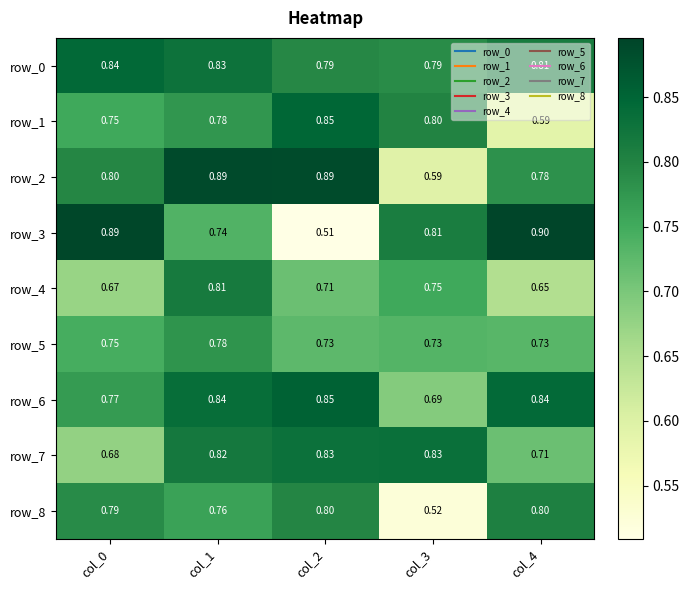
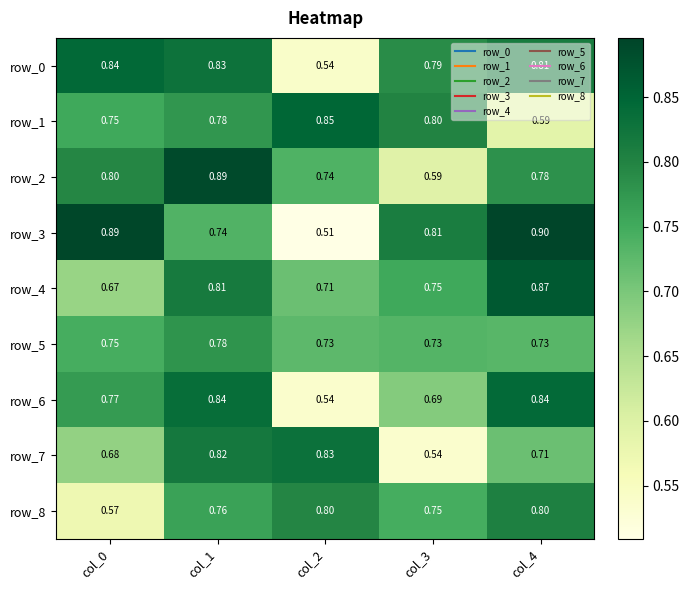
row_0, col_2: 0.79 -> 0.54
row_2, col_2: 0.89 -> 0.74
row_4, col_4: 0.65 -> 0.87
row_6, col_2: 0.85 -> 0.54
row_7, col_3: 0.83 -> 0.54
row_8, col_0: 0.79 -> 0.57
row_8, col_3: 0.52 -> 0.75
